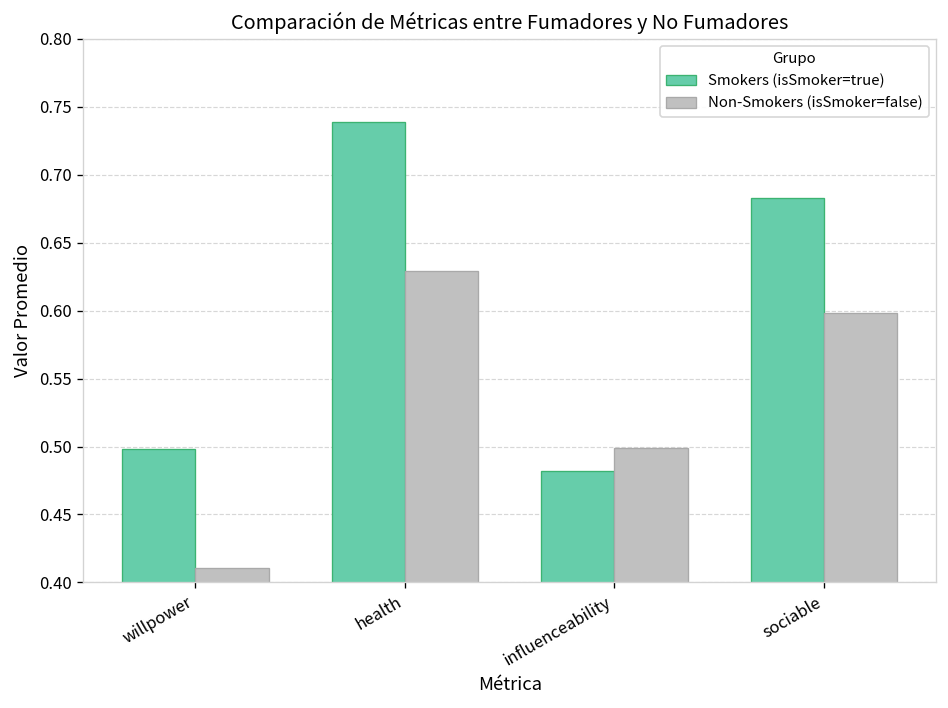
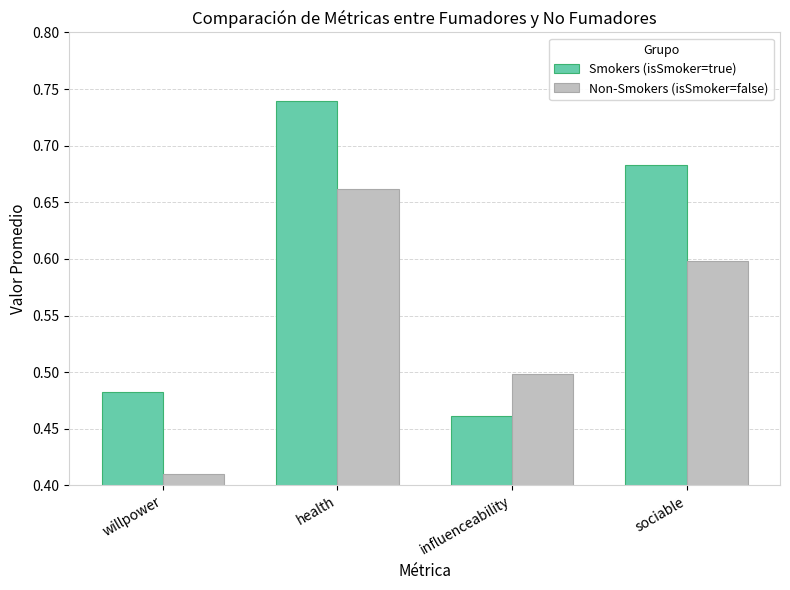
Smokers (isSmoker=true), willpower: 0.498 -> 0.483
Non-Smokers (isSmoker=false), health: 0.629 -> 0.661
Smokers (isSmoker=true), influenceability: 0.482 -> 0.461
